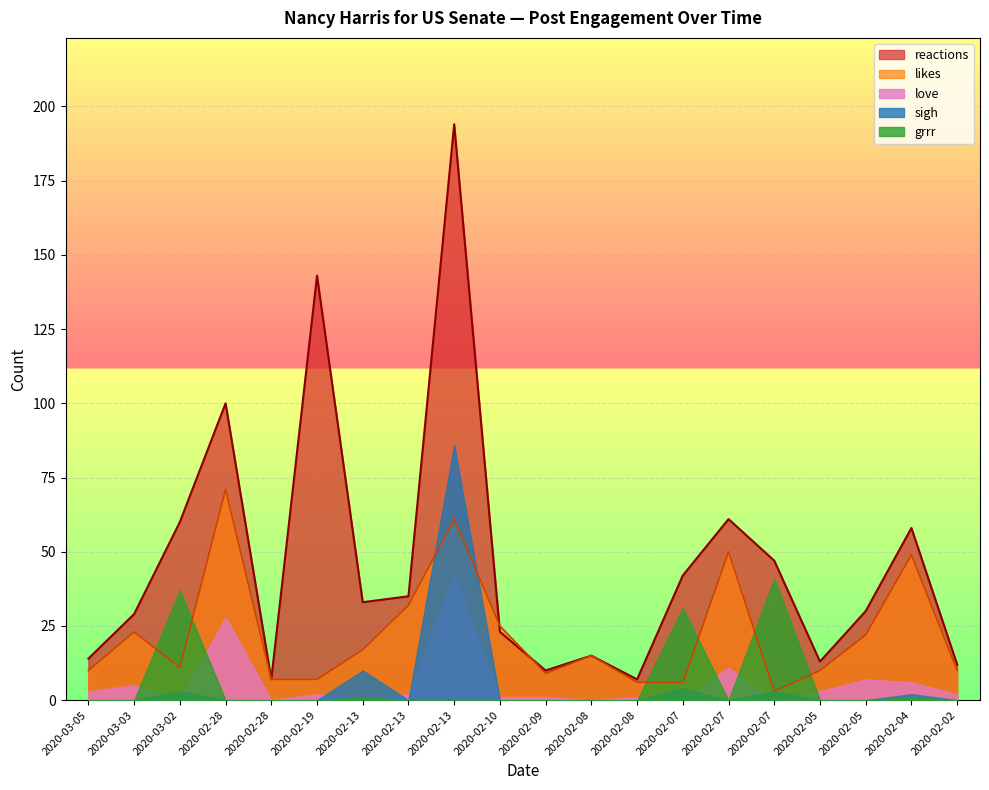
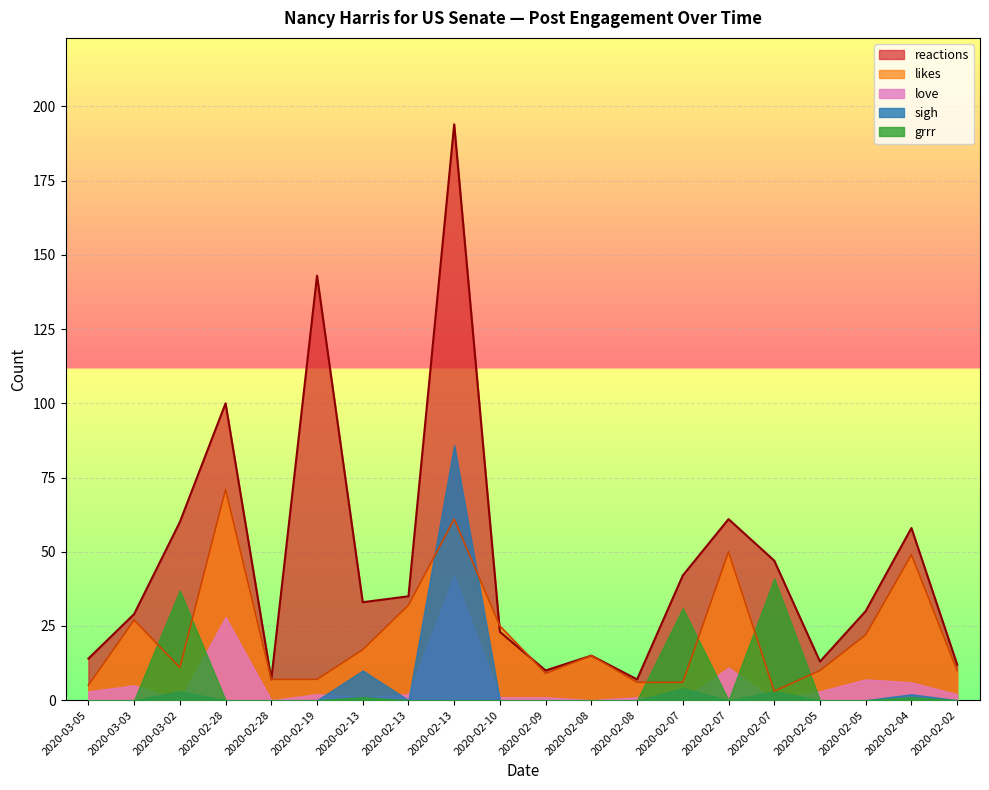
likes, 2020-03-05: 10 -> 5
likes, 2020-03-03: 23 -> 27
